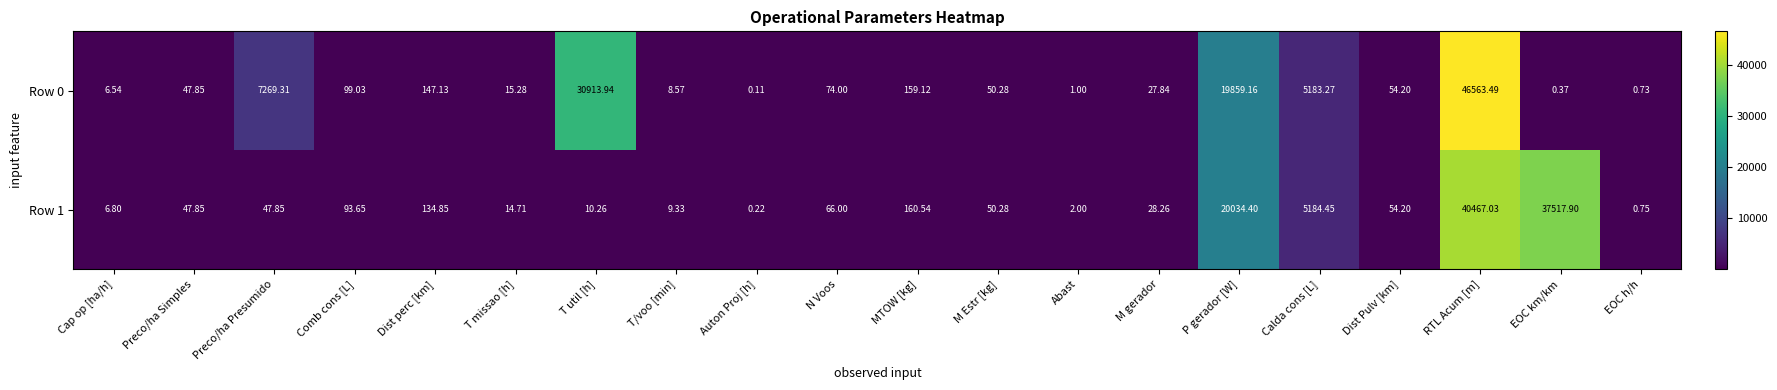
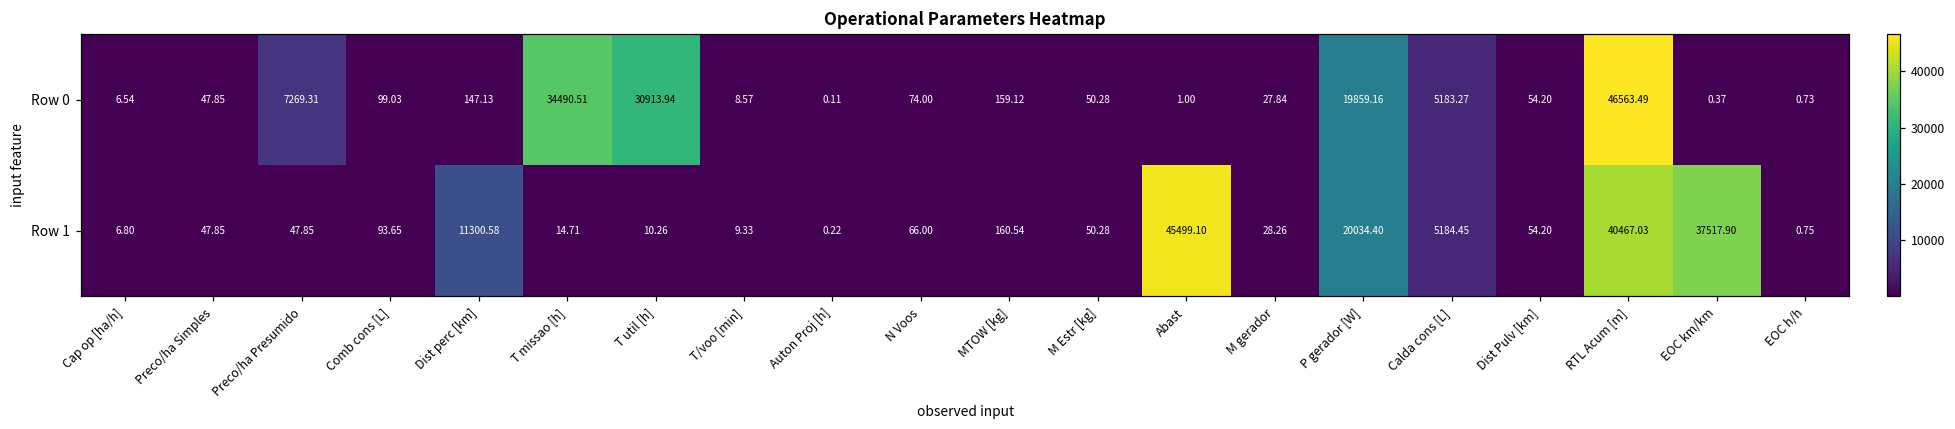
Row 0, T missao [h]: 15.28 -> 34490.51
Row 1, Dist perc [km]: 134.85 -> 11300.58
Row 1, Abast: 2.00 -> 45499.10
